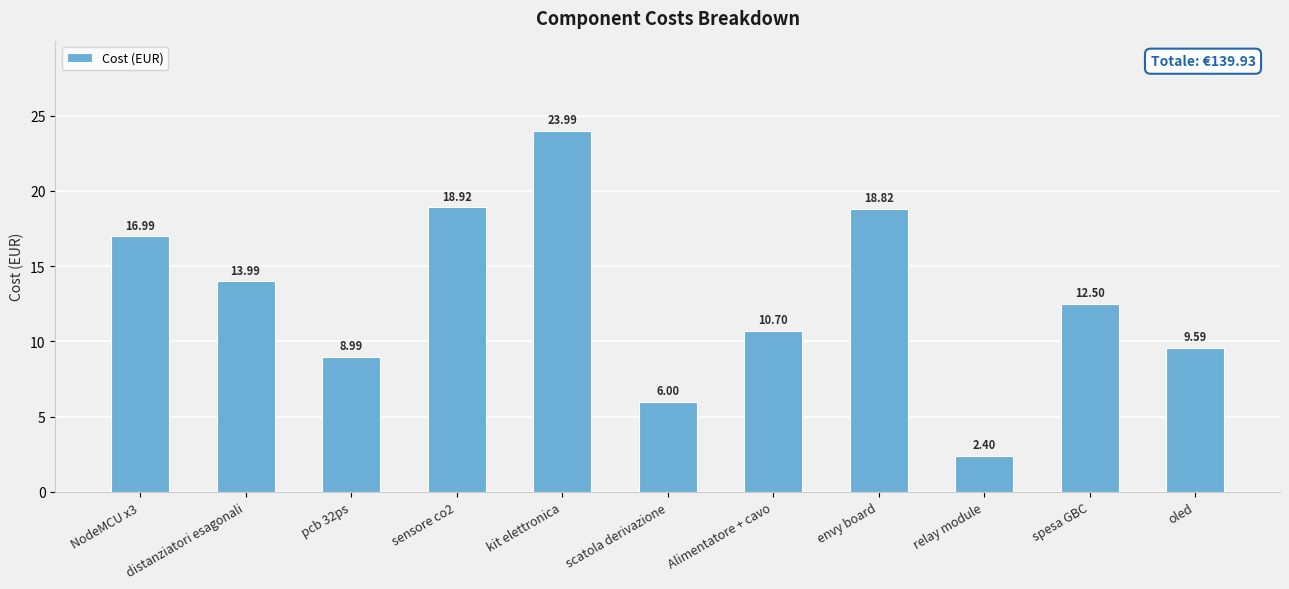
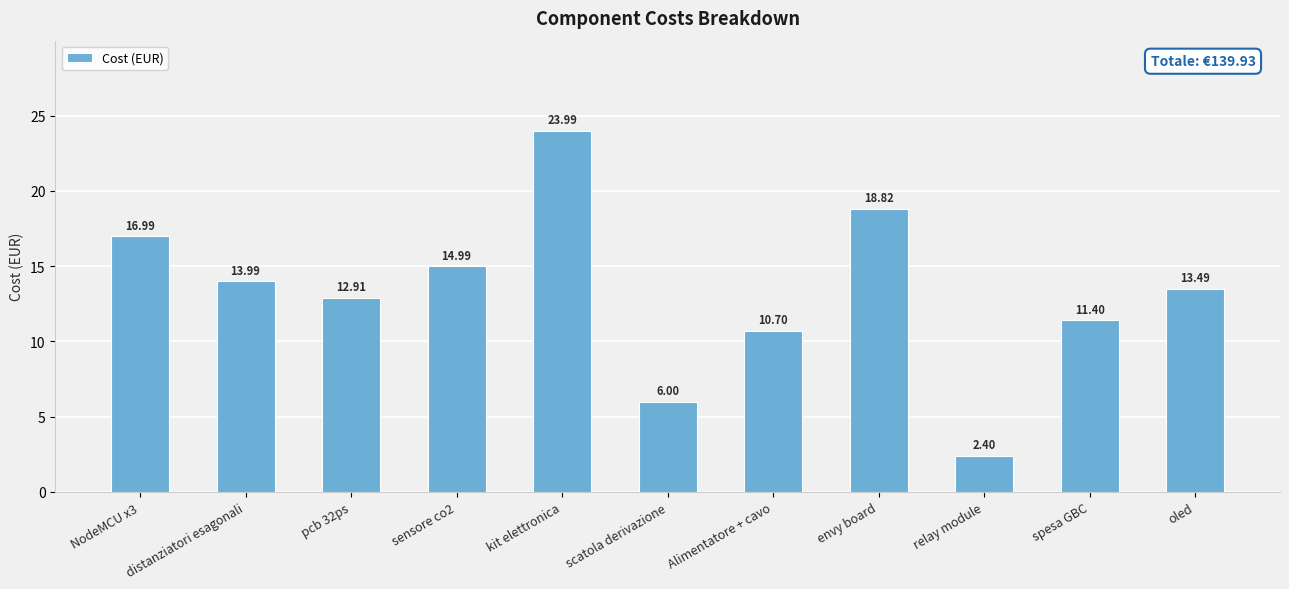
pcb 32ps: 8.99 -> 12.91
sensore co2: 18.92 -> 14.99
spesa GBC: 12.50 -> 11.40
oled: 9.59 -> 13.49
